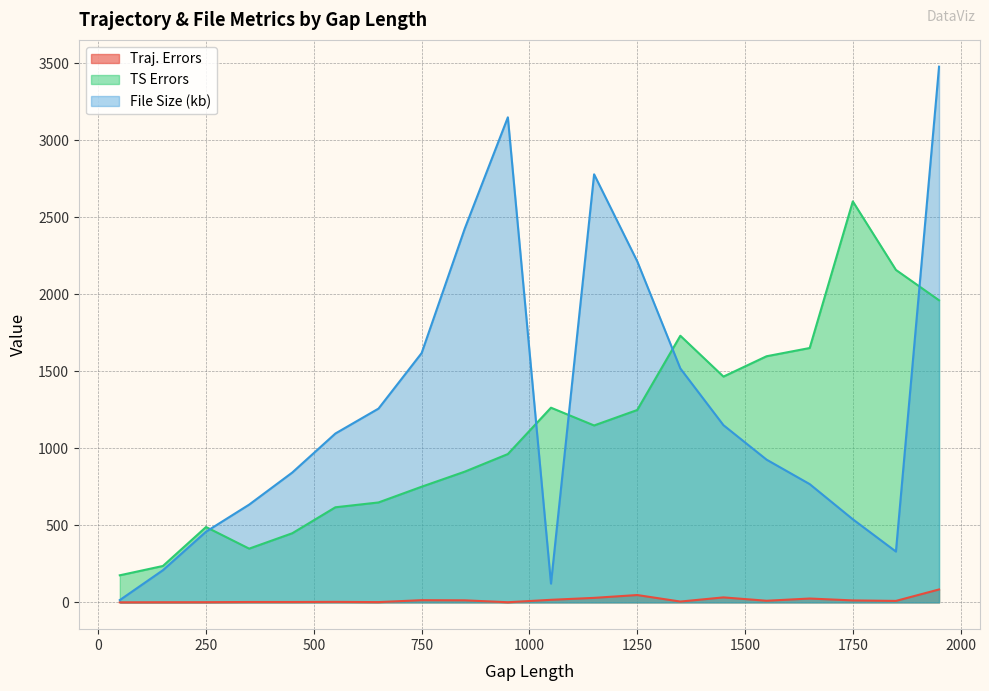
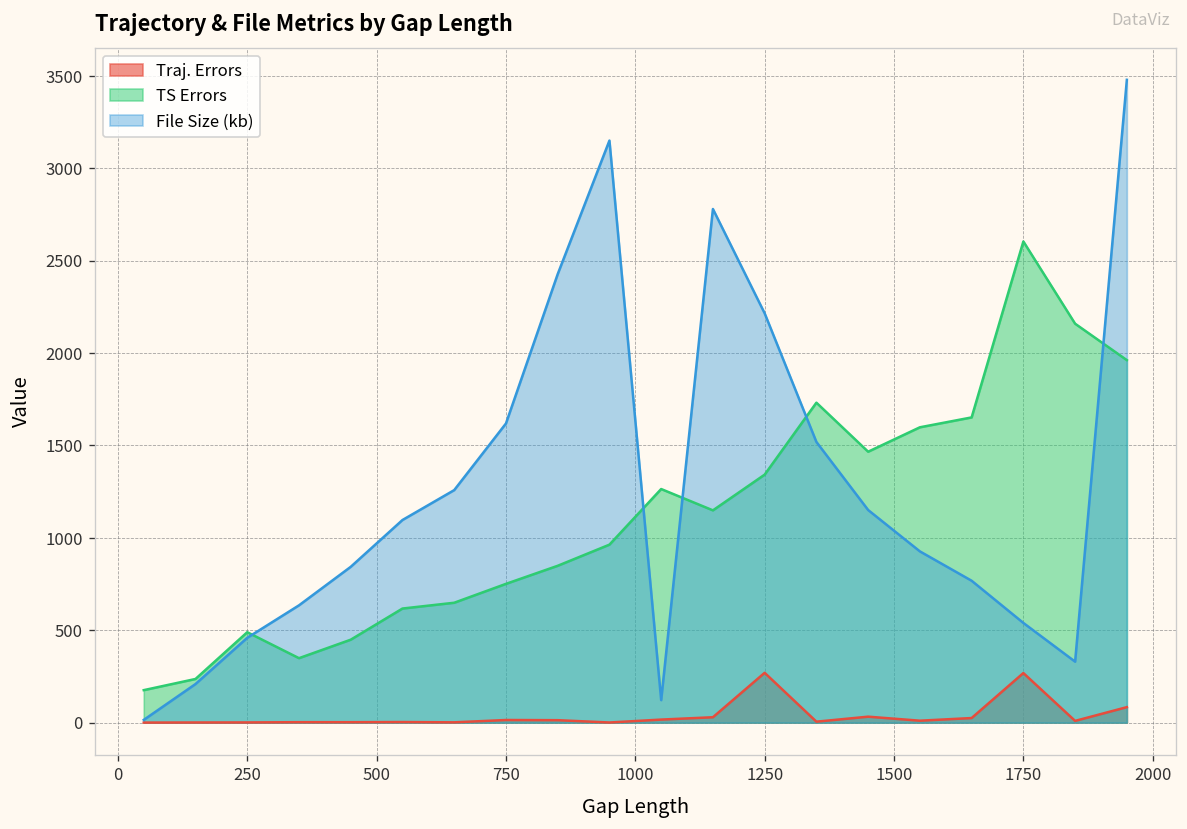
Traj. Errors, 1250: 50 -> 270
TS Errors, 1250: 1250 -> 1340
Traj. Errors, 1750: 10 -> 270
